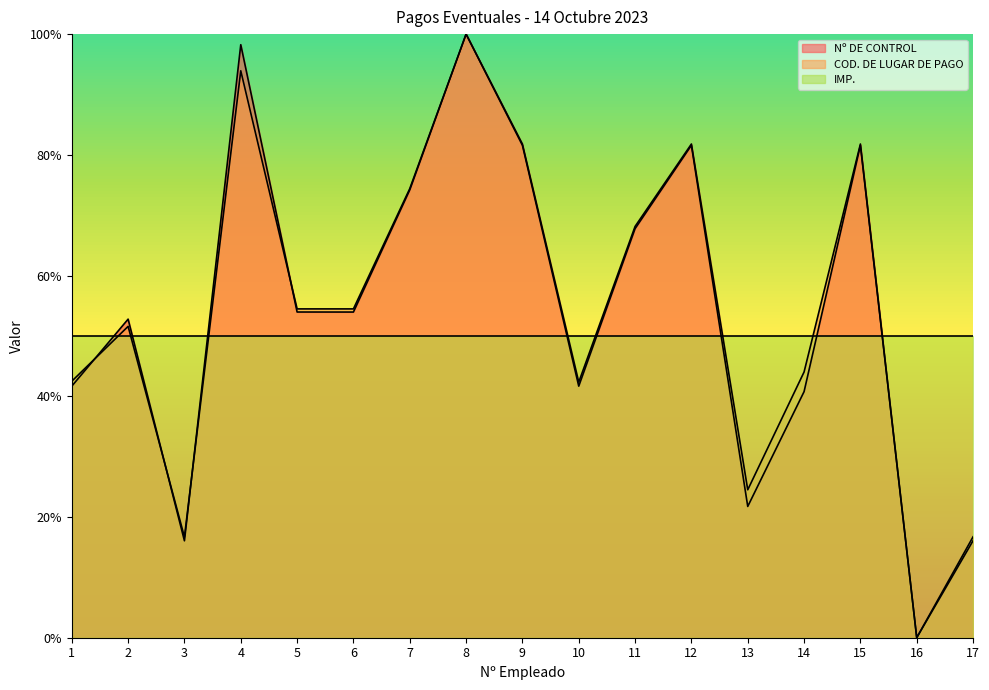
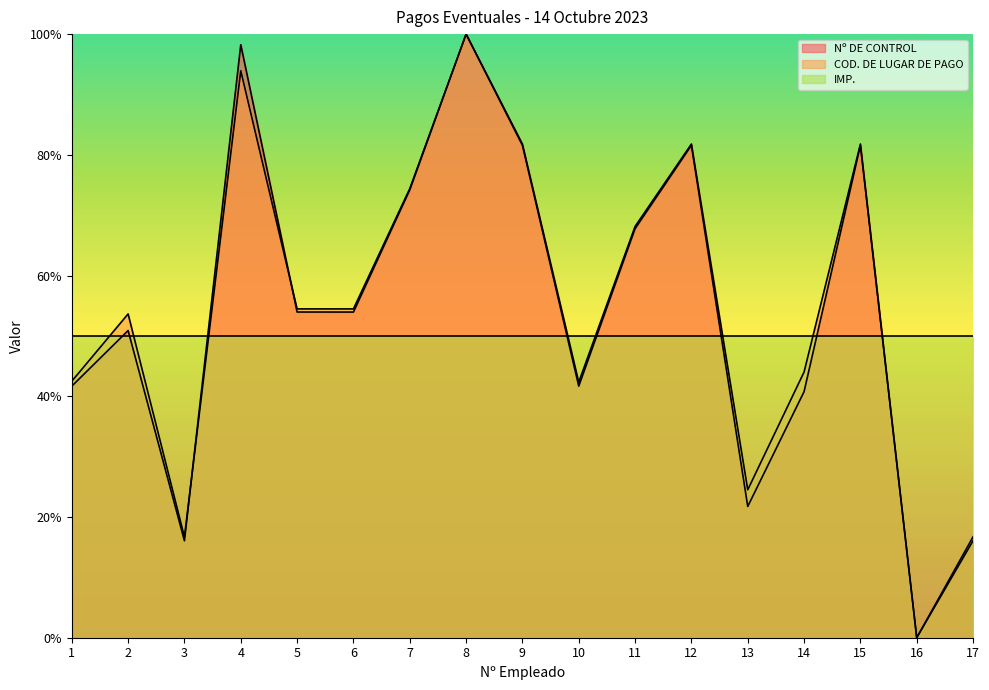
Nº DE CONTROL, 2: 53% -> 51%
COD. DE LUGAR DE PAGO, 2: 52% -> 54%
